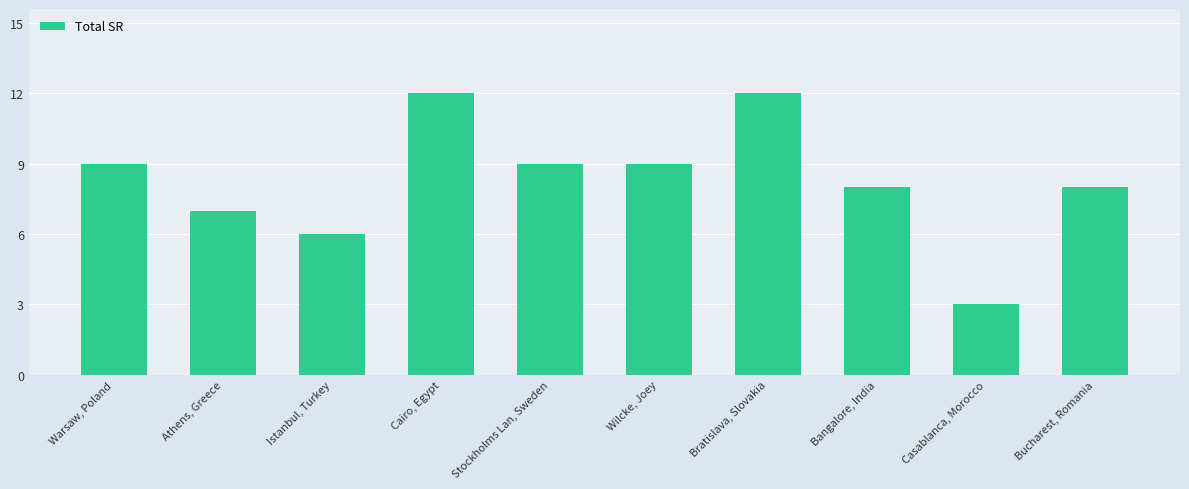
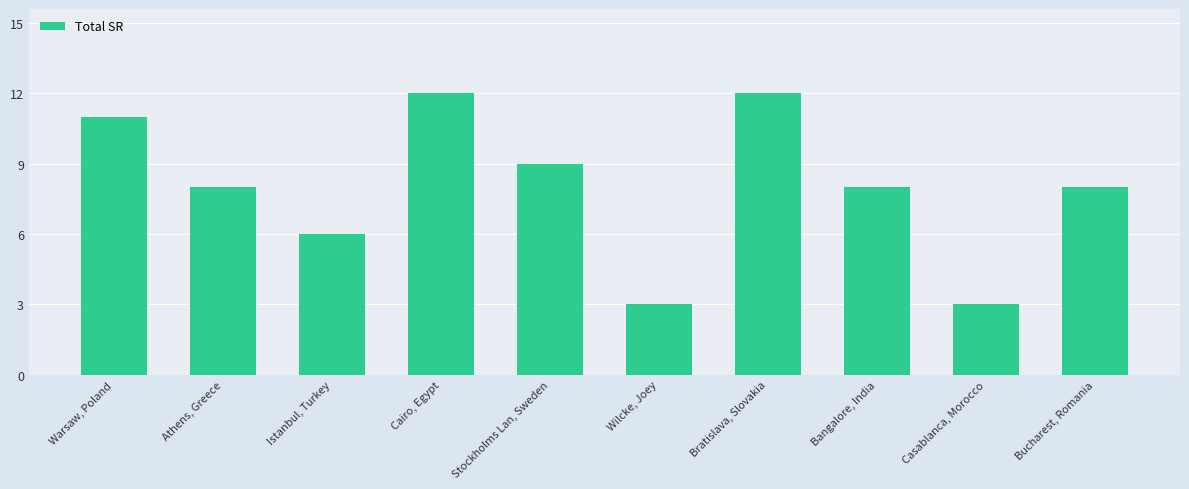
Warsaw, Poland: 9 -> 11
Athens, Greece: 7 -> 8
Wilcke, Joey: 9 -> 3
